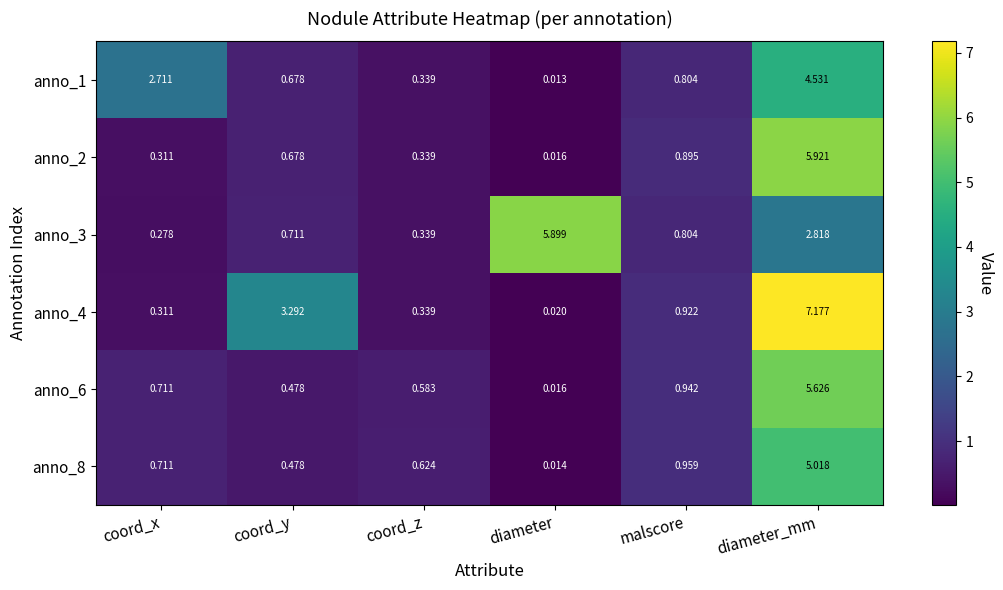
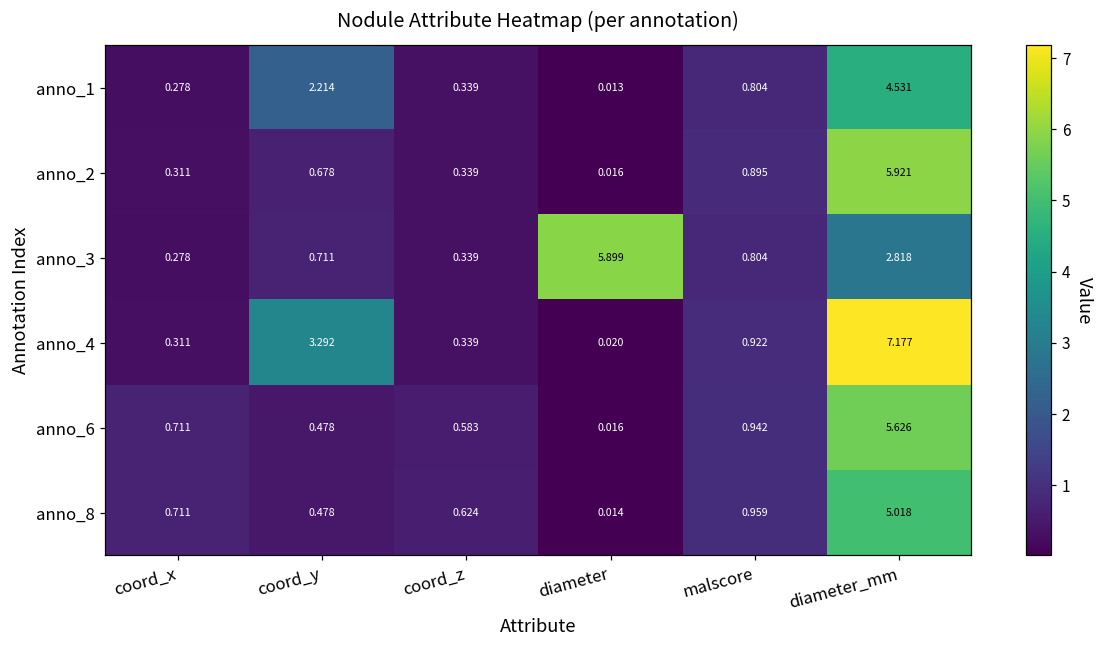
anno_1, coord_x: 2.711 -> 0.278
anno_1, coord_y: 0.678 -> 2.214
